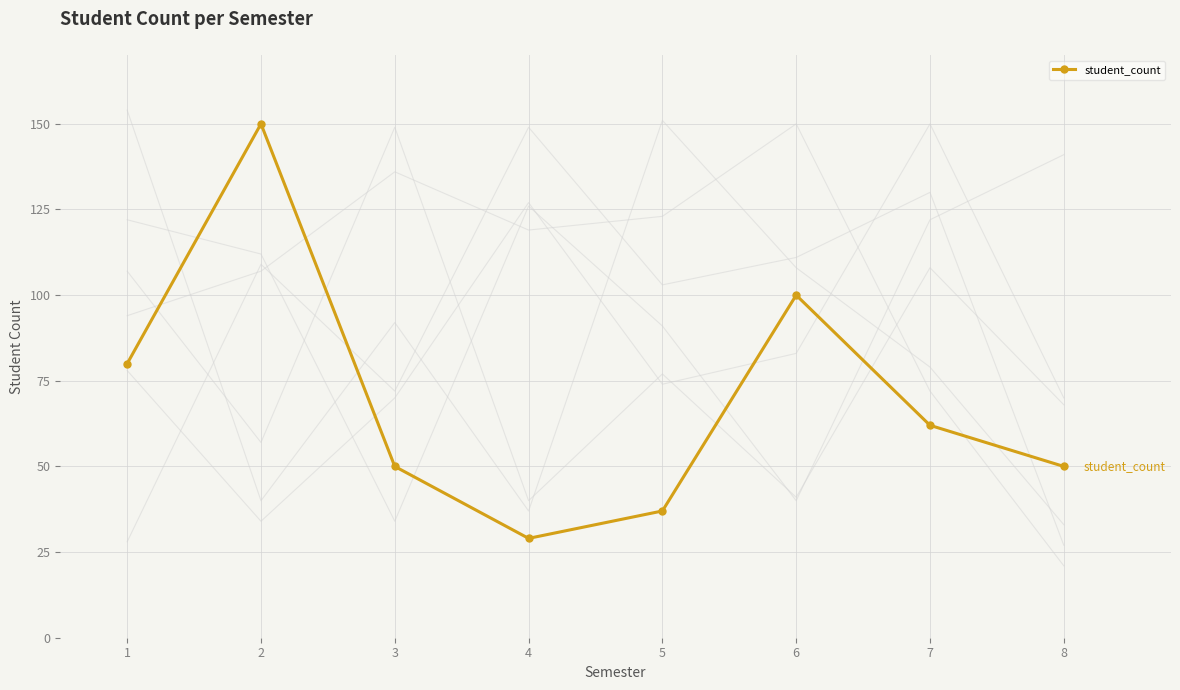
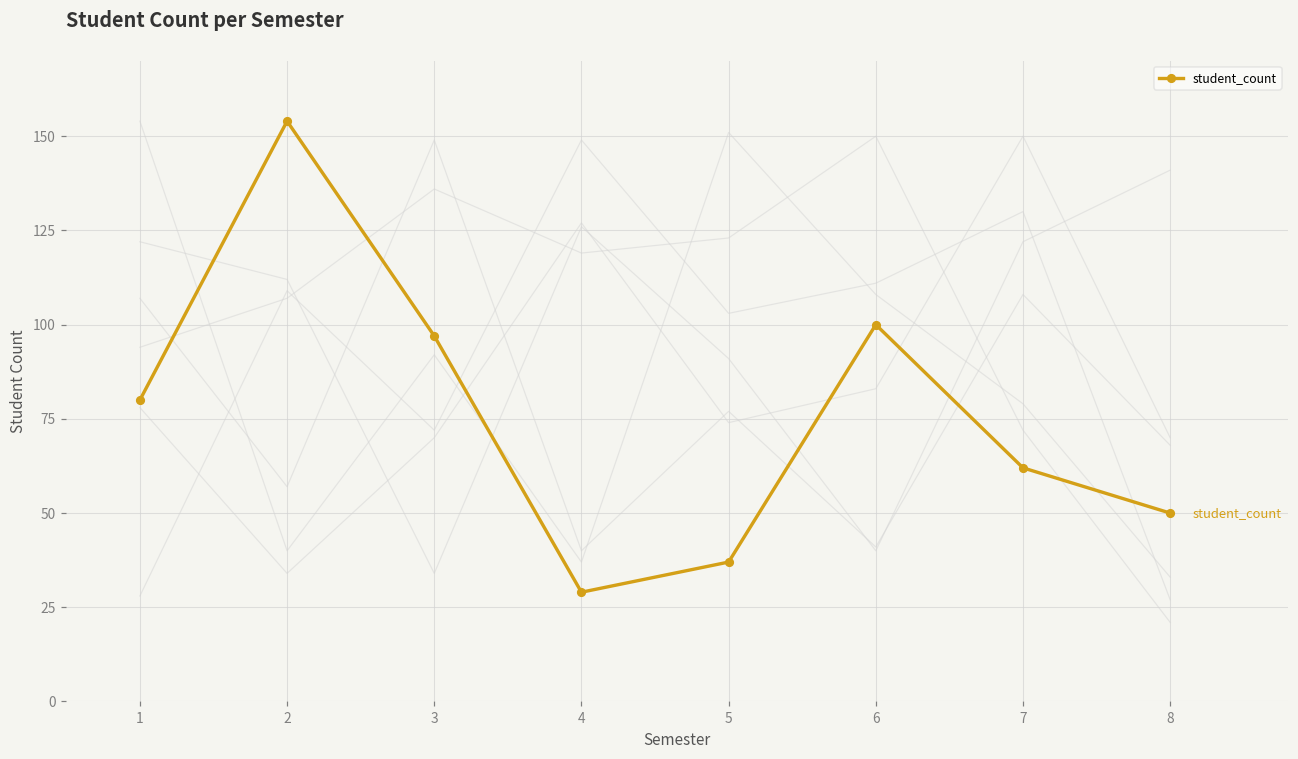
student_count, 2: 150 -> 154
student_count, 3: 50 -> 97
